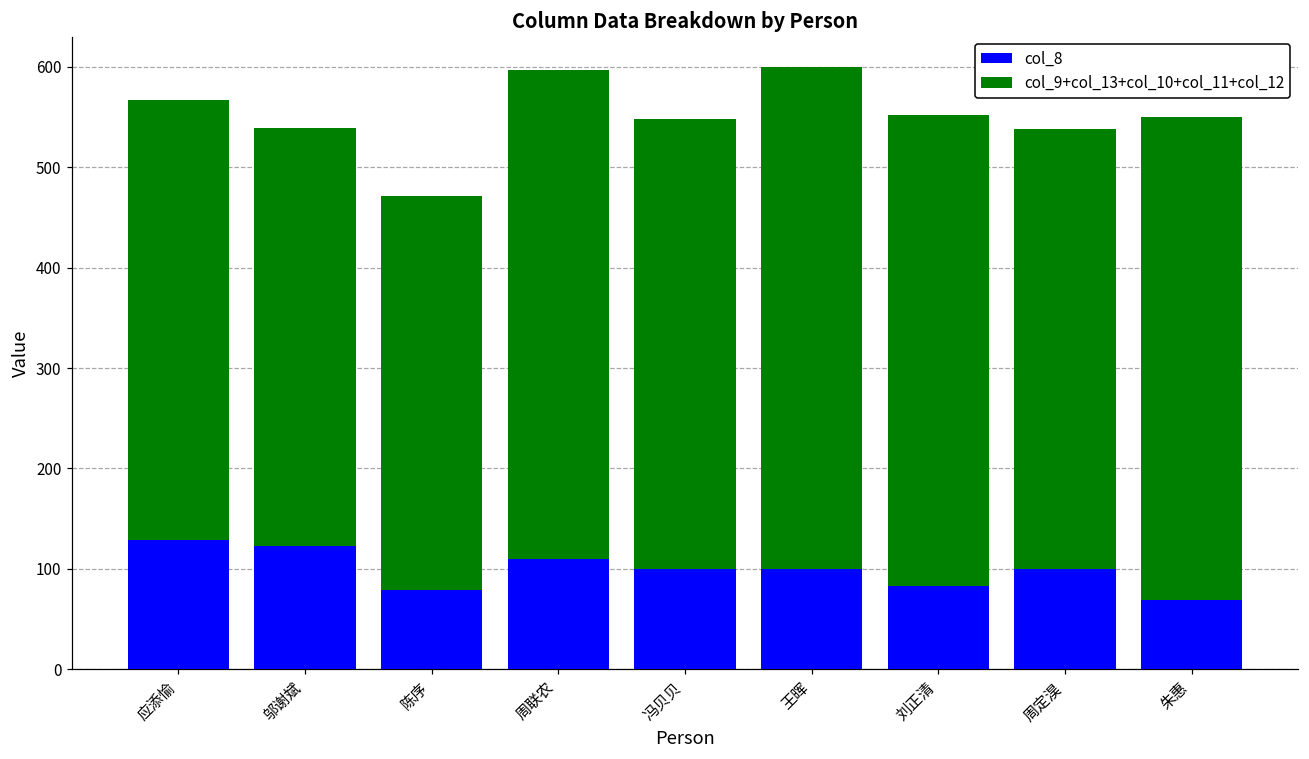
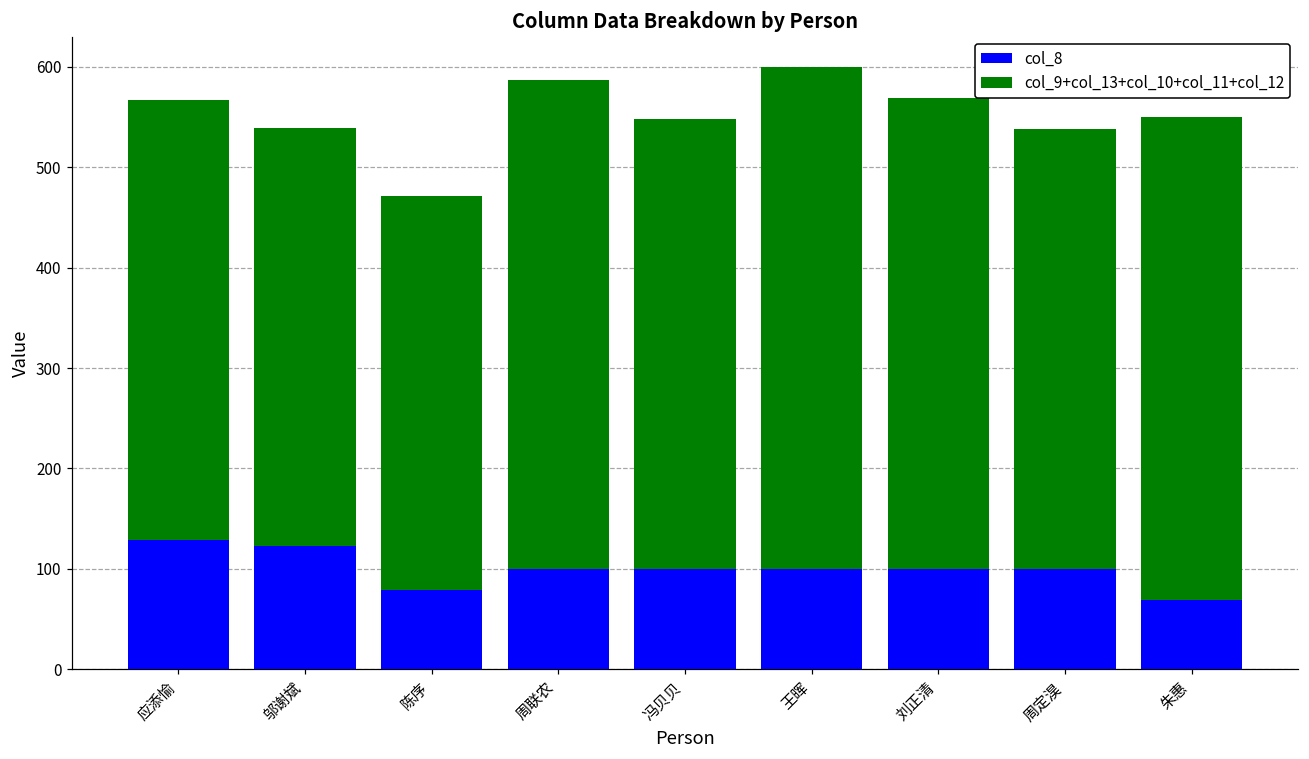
col_8, 周联农: 110 -> 100
col_8, 刘正清: 80 -> 100
